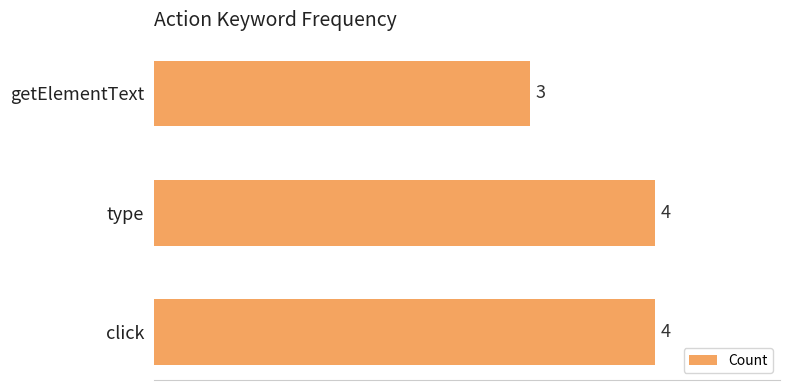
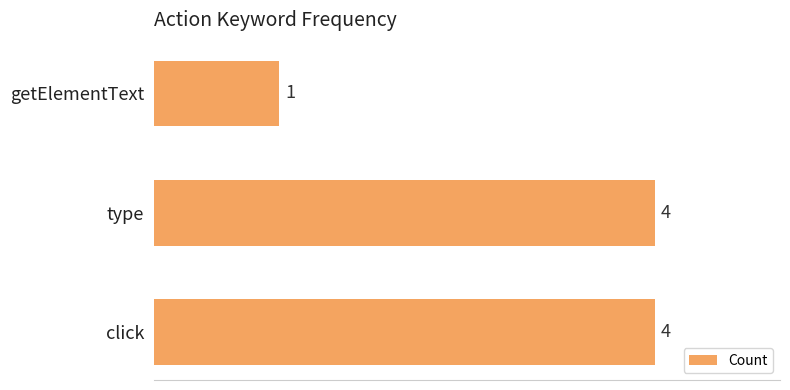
getElementText: 3 -> 1
